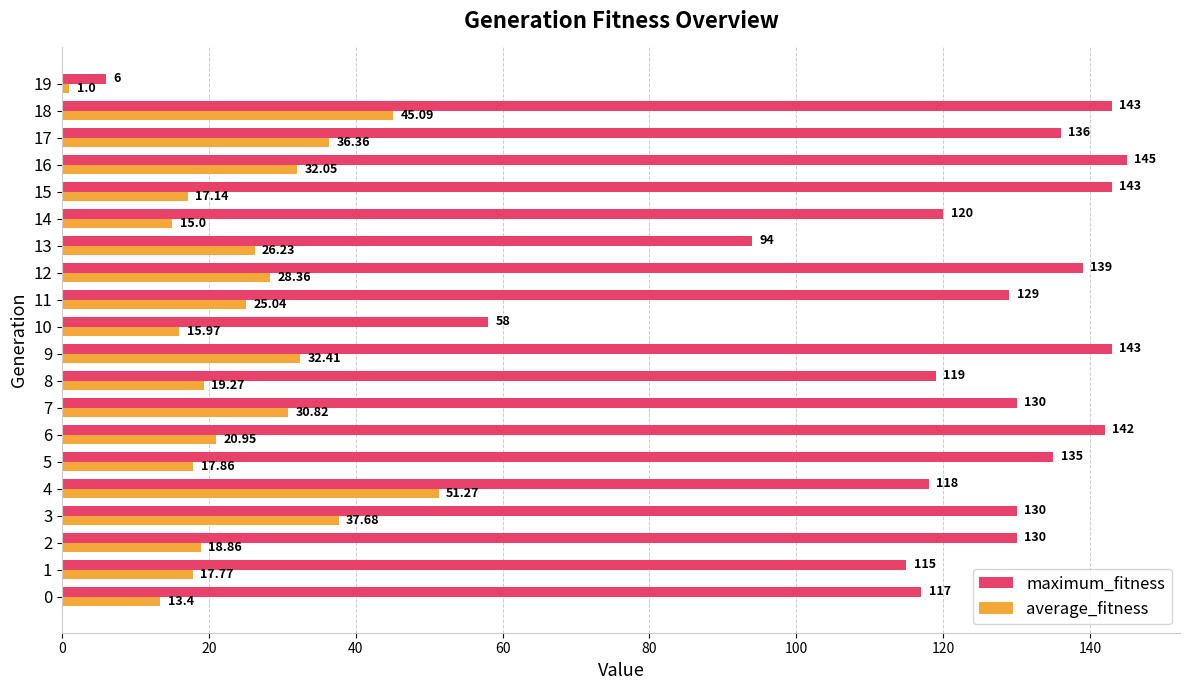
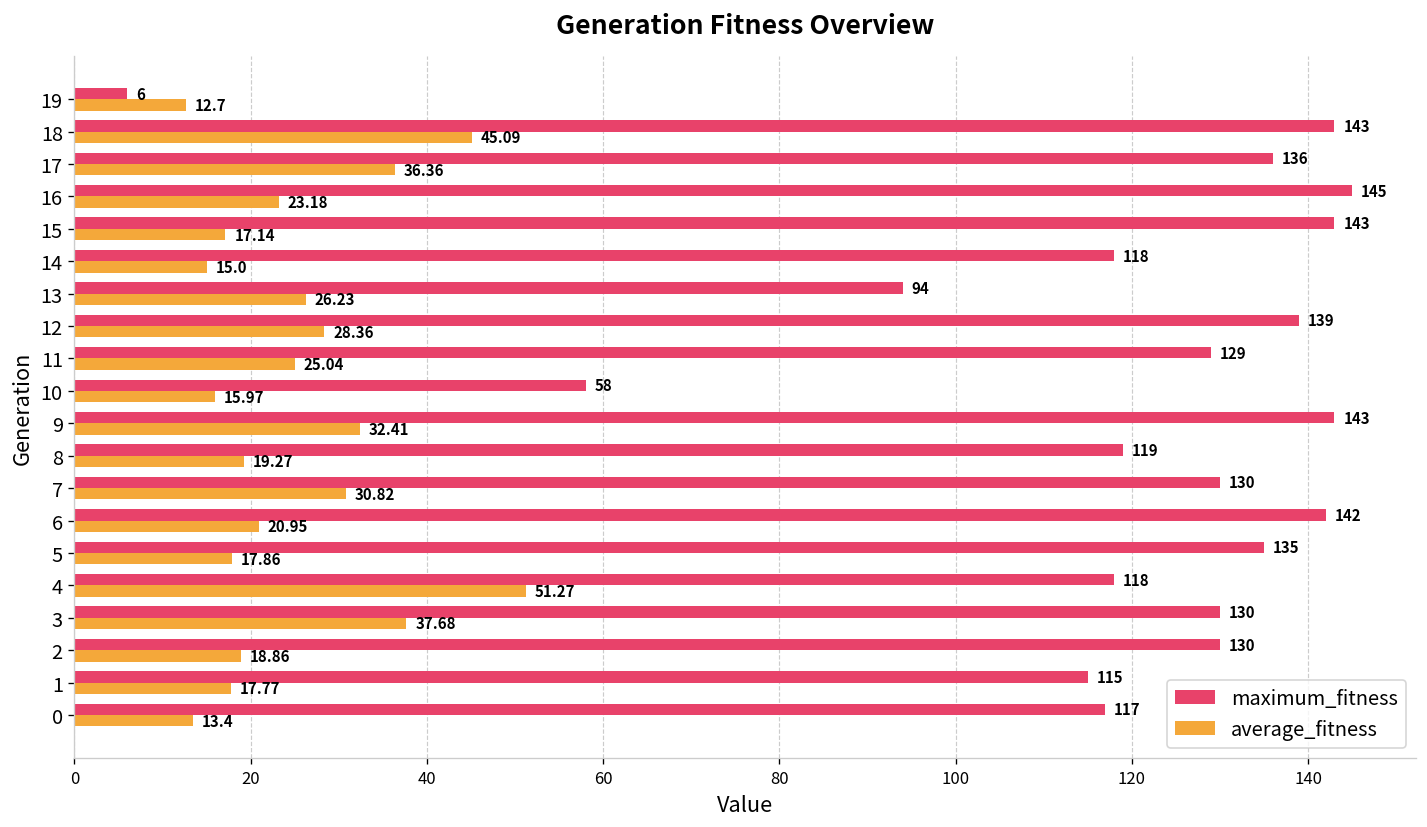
average_fitness, 19: 1.0 -> 12.7
average_fitness, 16: 32.05 -> 23.18
maximum_fitness, 14: 120 -> 118
